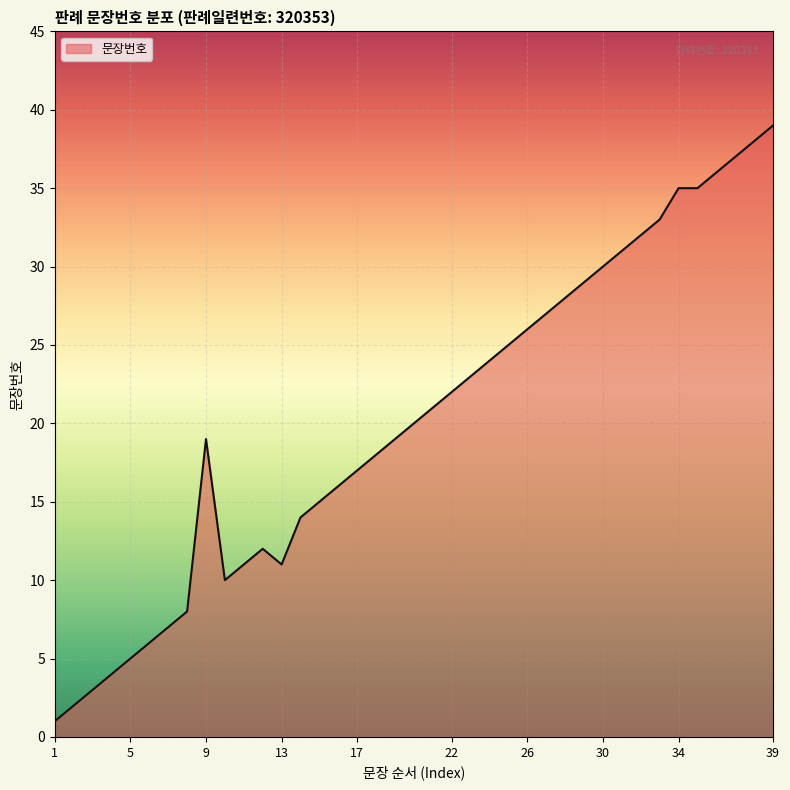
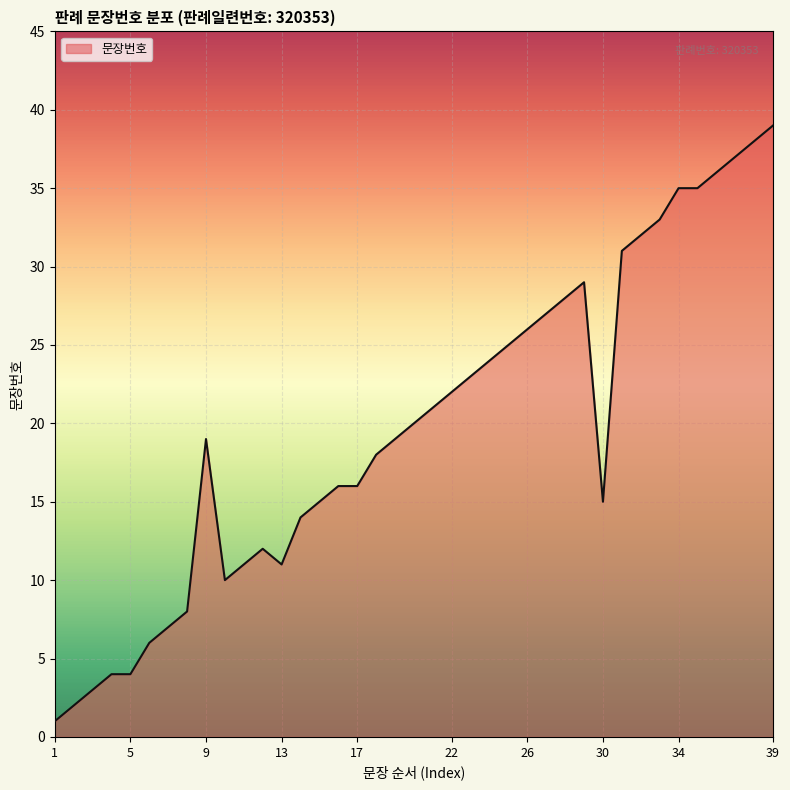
5: 5 -> 4
17: 17 -> 16
30: 30 -> 15
